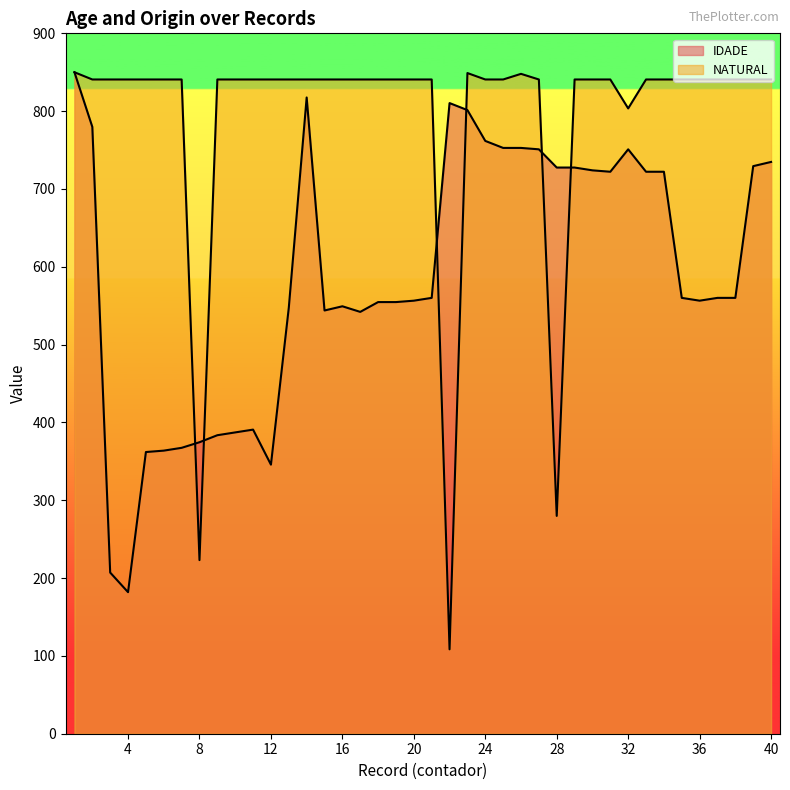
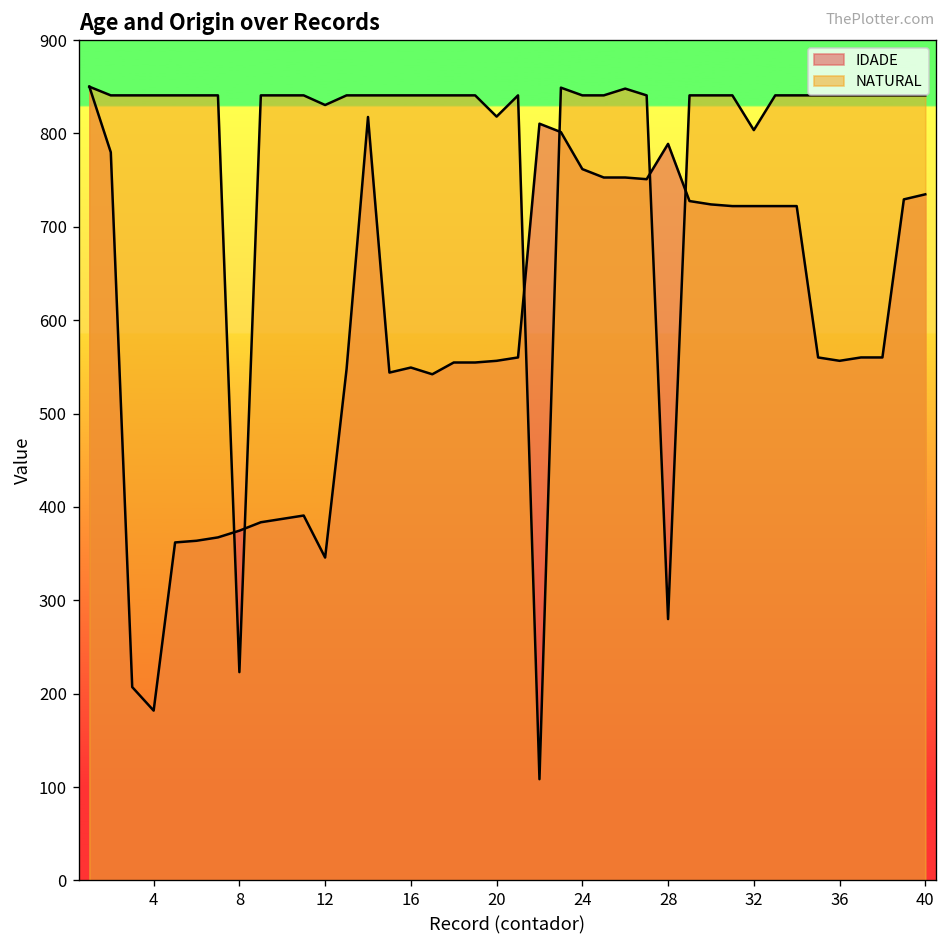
NATURAL, 12: 840 -> 830
NATURAL, 20: 840 -> 820
IDADE, 28: 730 -> 790
IDADE, 32: 750 -> 720
